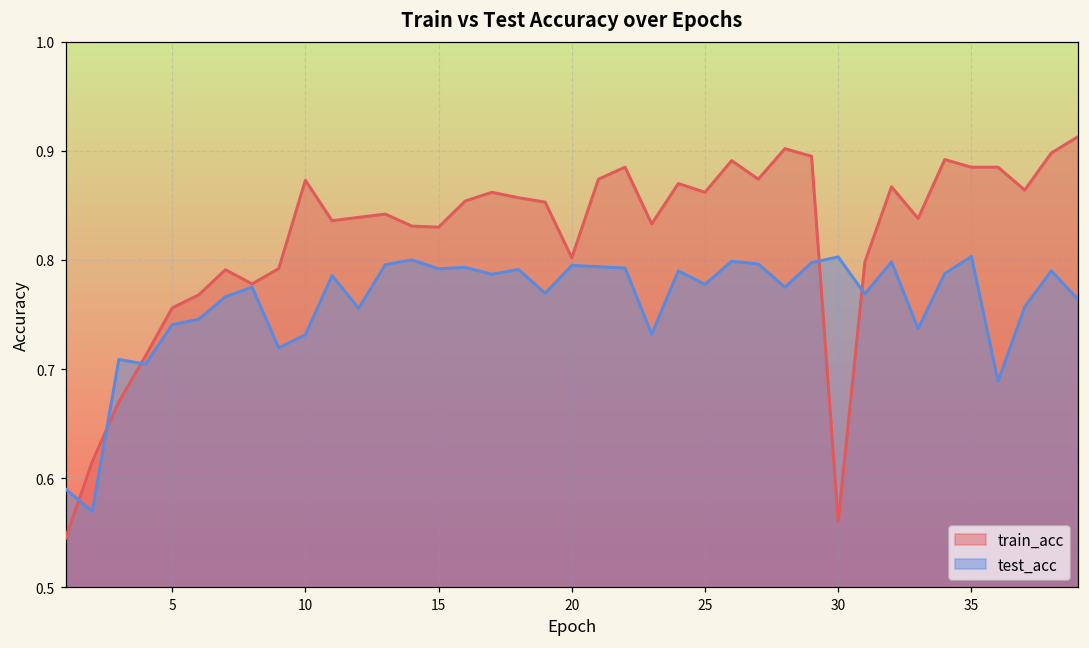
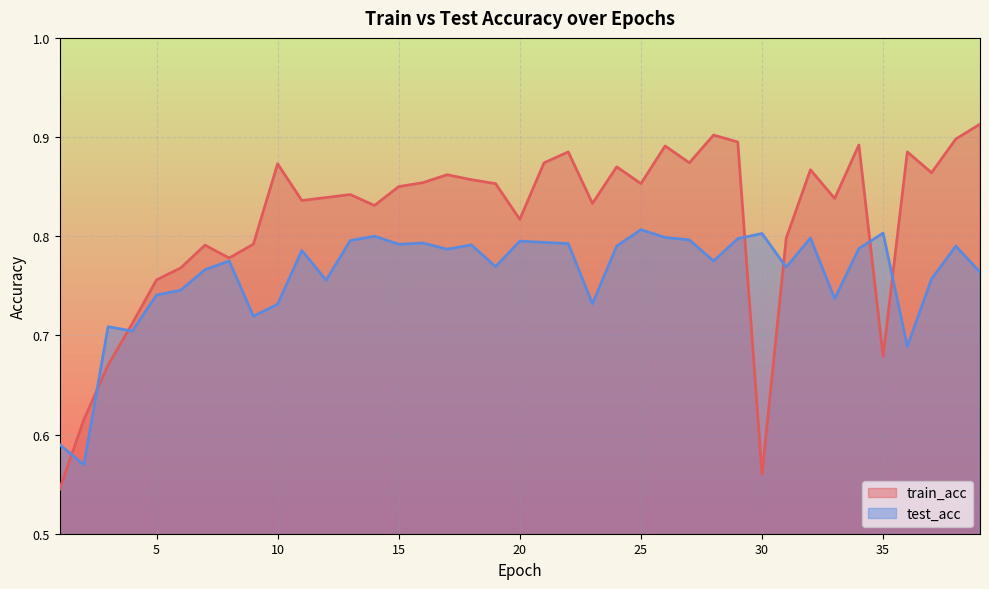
train_acc, 15: 0.83 -> 0.85
train_acc, 20: 0.80 -> 0.82
train_acc, 25: 0.86 -> 0.85
test_acc, 25: 0.78 -> 0.81
train_acc, 35: 0.89 -> 0.68
